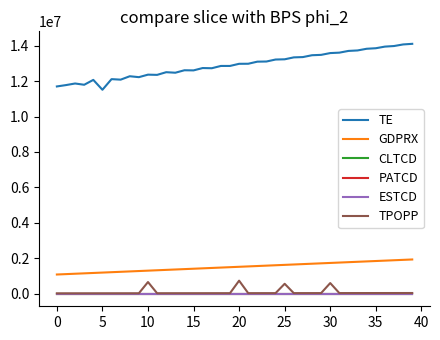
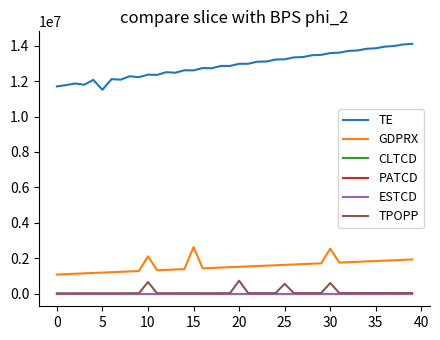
GDPRX, 10: 1300000 -> 2100000
GDPRX, 15: 1400000 -> 2600000
GDPRX, 30: 1700000 -> 2500000
